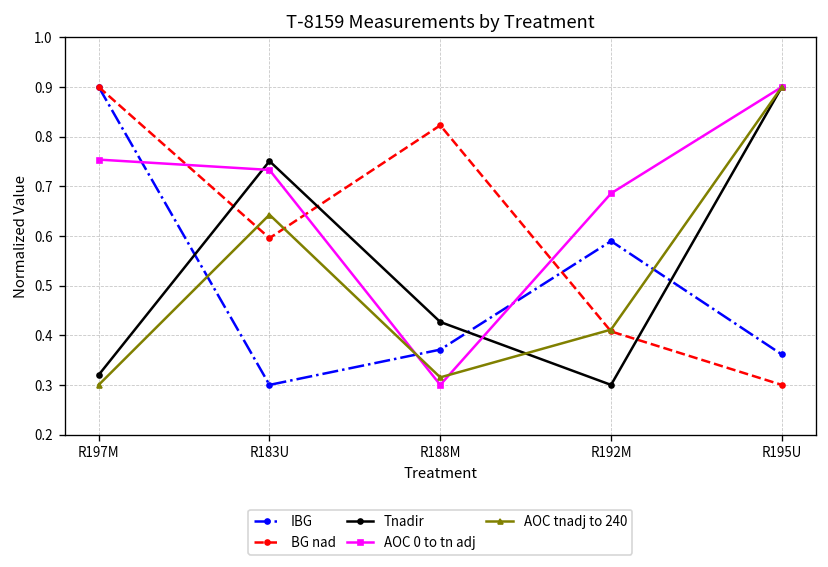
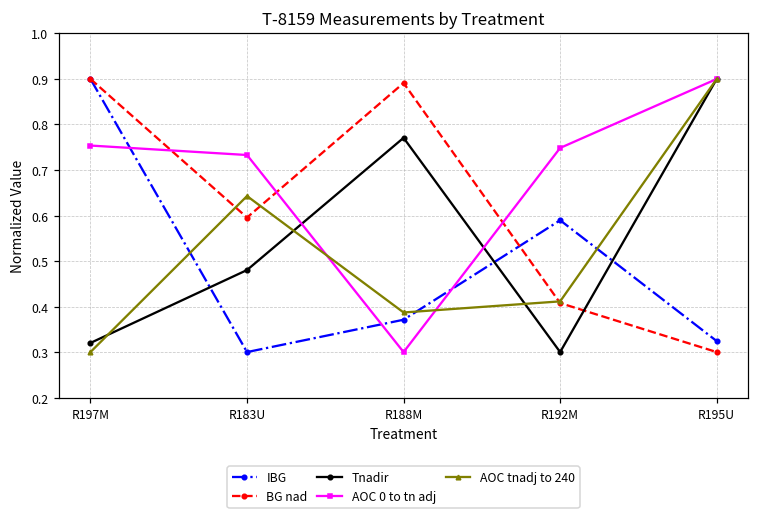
Tnadir, R183U: 0.75 -> 0.48
BG nad, R188M: 0.82 -> 0.89
Tnadir, R188M: 0.43 -> 0.77
AOC tnadj to 240, R188M: 0.32 -> 0.39
AOC 0 to tn adj, R192M: 0.69 -> 0.75
IBG, R195U: 0.36 -> 0.32
